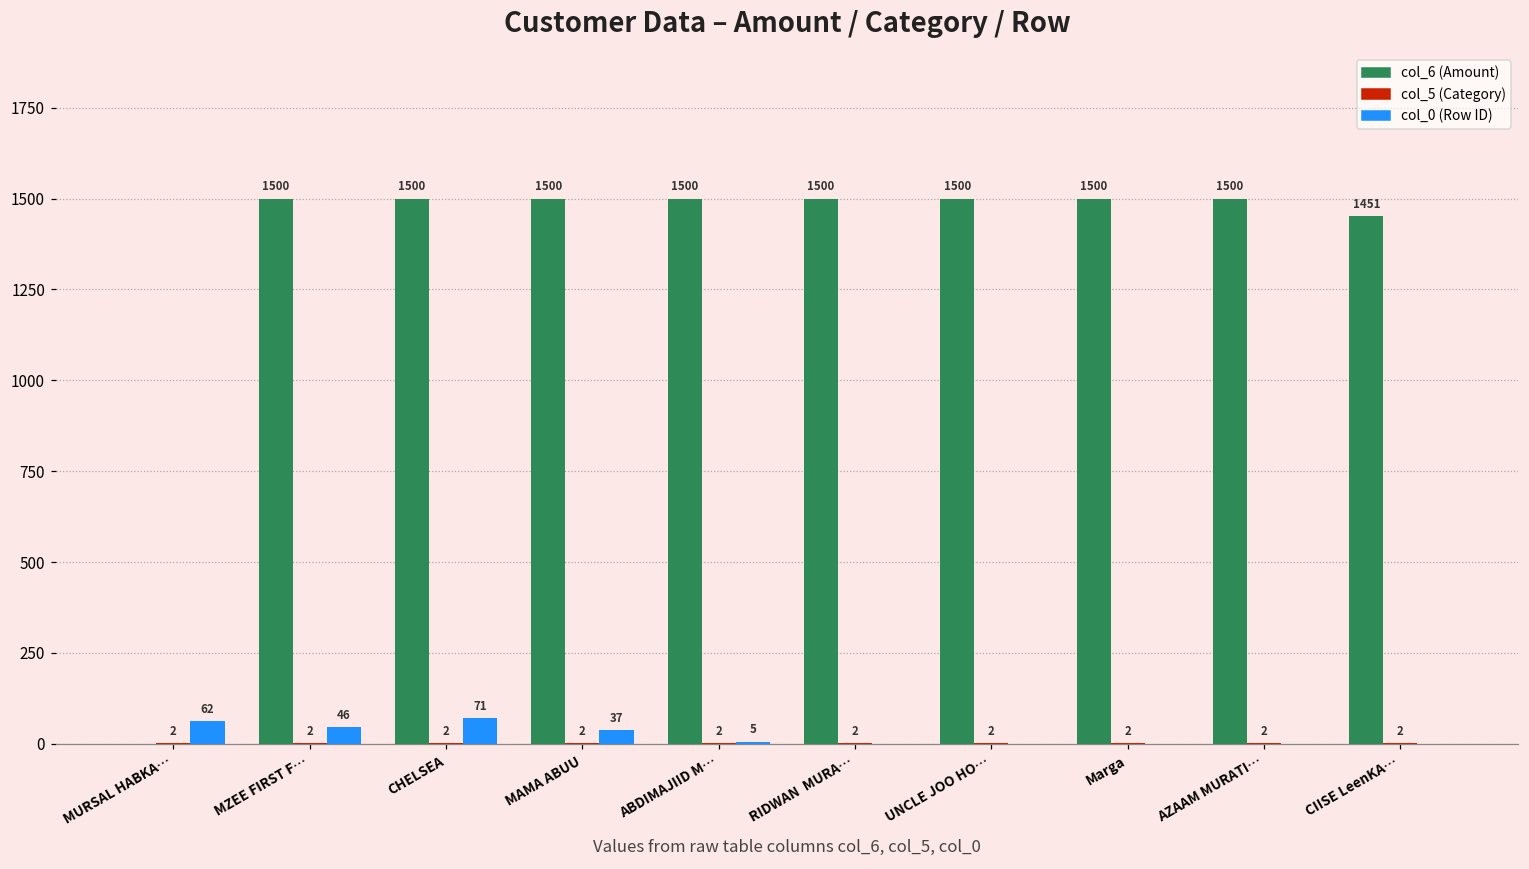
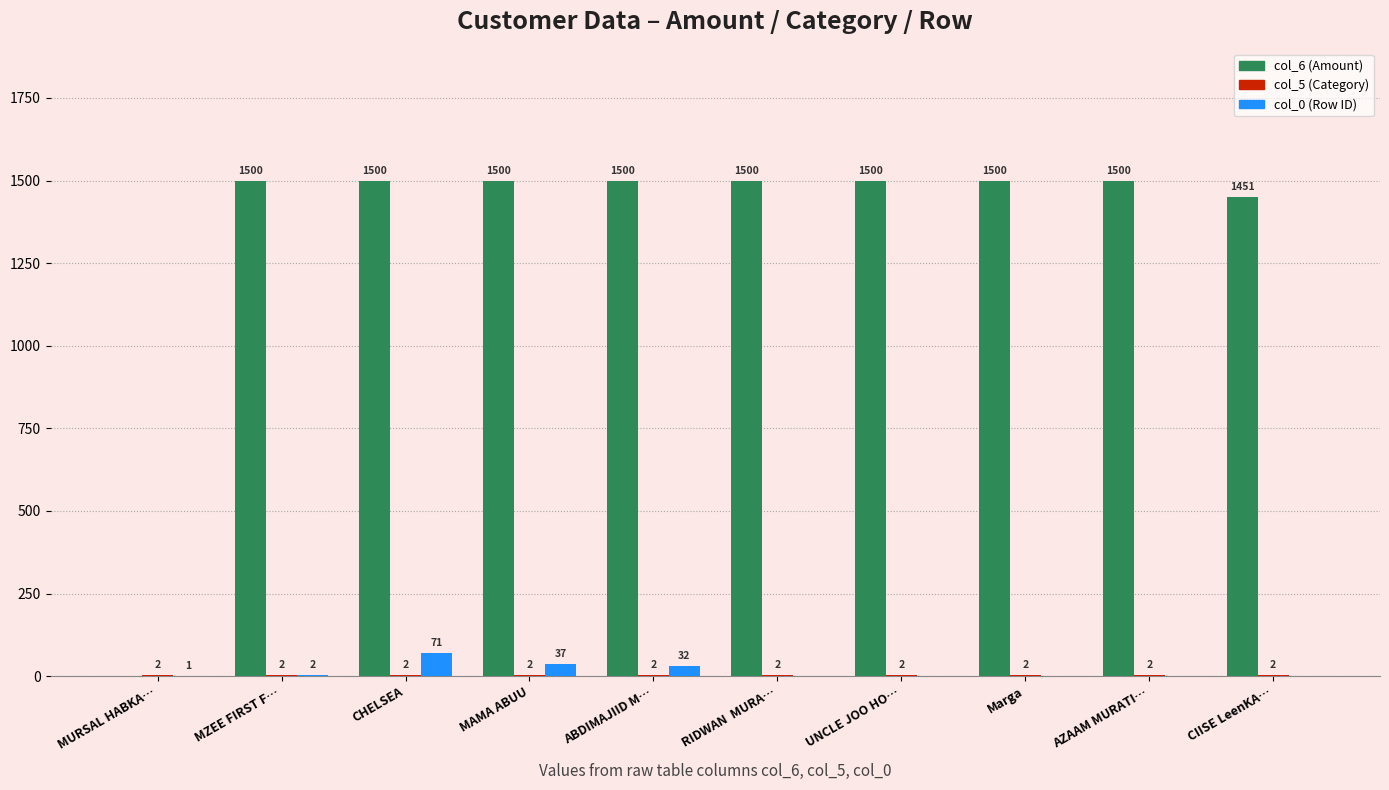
col_0 (Row ID), MURSAL HABKA…: 62 -> 1
col_0 (Row ID), MZEE FIRST F…: 46 -> 2
col_0 (Row ID), ABDIMAJIID M…: 5 -> 32
